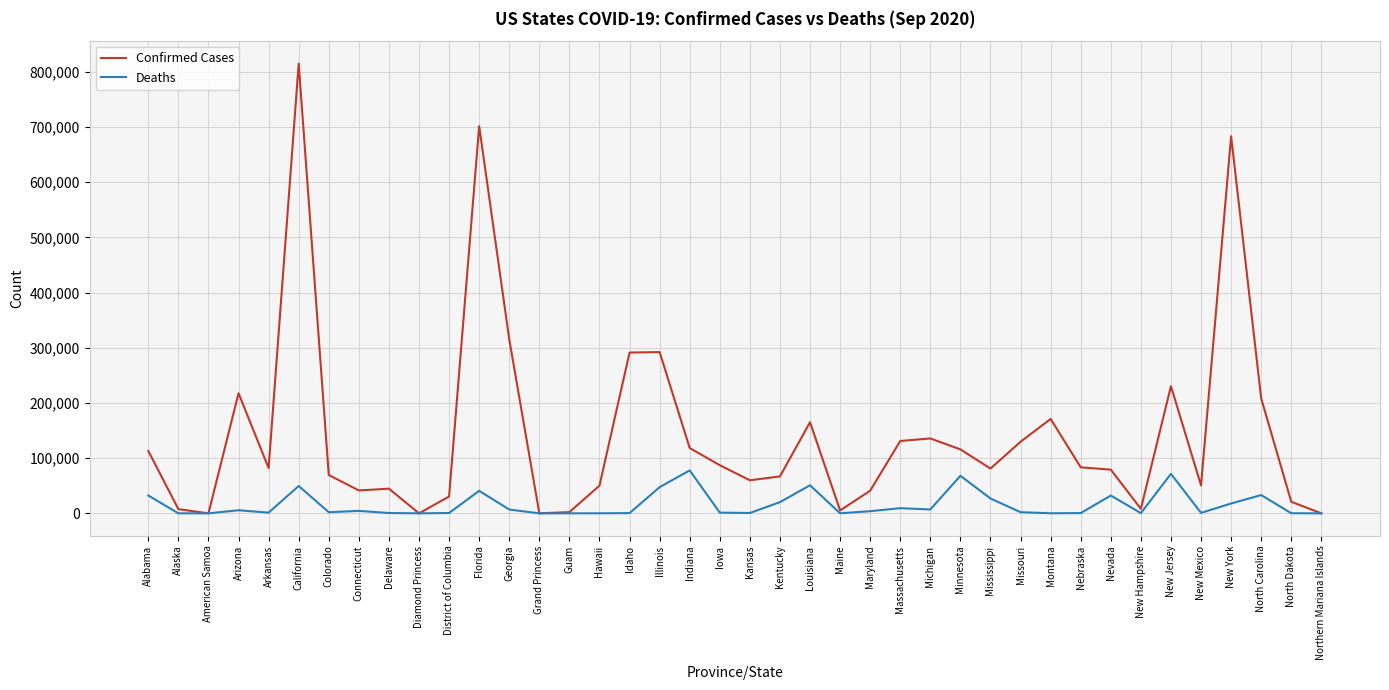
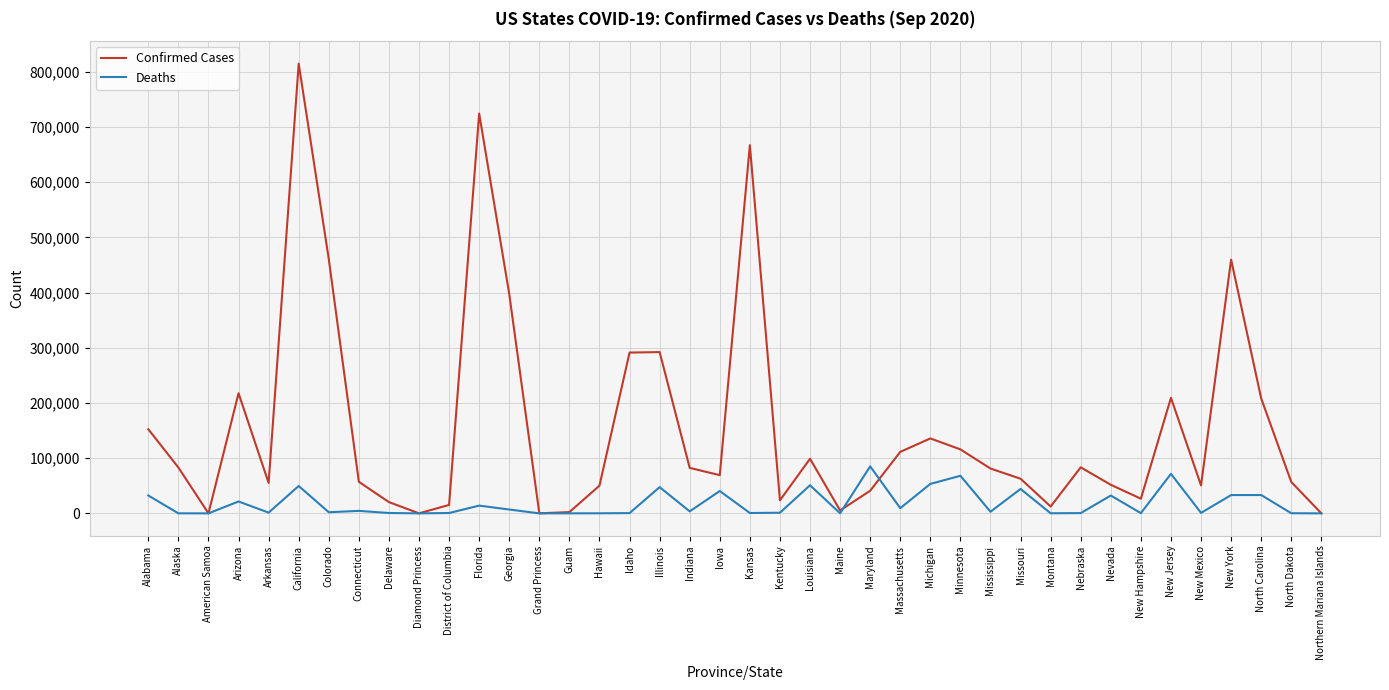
Confirmed Cases, Alabama: 110,000 -> 150,000
Confirmed Cases, Alaska: 10,000 -> 80,000
Deaths, Arizona: 10,000 -> 20,000
Confirmed Cases, Arkansas: 80,000 -> 60,000
Confirmed Cases, Colorado: 70,000 -> 460,000
Confirmed Cases, Connecticut: 40,000 -> 60,000
Confirmed Cases, Delaware: 40,000 -> 20,000
Confirmed Cases, District of Columbia: 30,000 -> 20,000
Confirmed Cases, Florida: 700,000 -> 720,000
Deaths, Florida: 40,000 -> 10,000
Confirmed Cases, Georgia: 320,000 -> 400,000
Confirmed Cases, Indiana: 120,000 -> 80,000
Deaths, Indiana: 80,000 -> 0
Confirmed Cases, Iowa: 90,000 -> 70,000
Deaths, Iowa: 0 -> 40,000
Confirmed Cases, Kansas: 60,000 -> 670,000
Confirmed Cases, Kentucky: 70,000 -> 20,000
Deaths, Kentucky: 20,000 -> 0
Confirmed Cases, Louisiana: 170,000 -> 100,000
Deaths, Maryland: 0 -> 90,000
Confirmed Cases, Massachusetts: 130,000 -> 110,000
Deaths, Michigan: 10,000 -> 50,000
Deaths, Mississippi: 30,000 -> 0
Confirmed Cases, Missouri: 130,000 -> 60,000
Deaths, Missouri: 0 -> 40,000
Confirmed Cases, Montana: 170,000 -> 10,000
Confirmed Cases, Nevada: 80,000 -> 50,000
Confirmed Cases, New Hampshire: 10,000 -> 30,000
Confirmed Cases, New Jersey: 230,000 -> 210,000
Confirmed Cases, New York: 680,000 -> 460,000
Deaths, New York: 20,000 -> 30,000
Confirmed Cases, North Dakota: 20,000 -> 60,000
